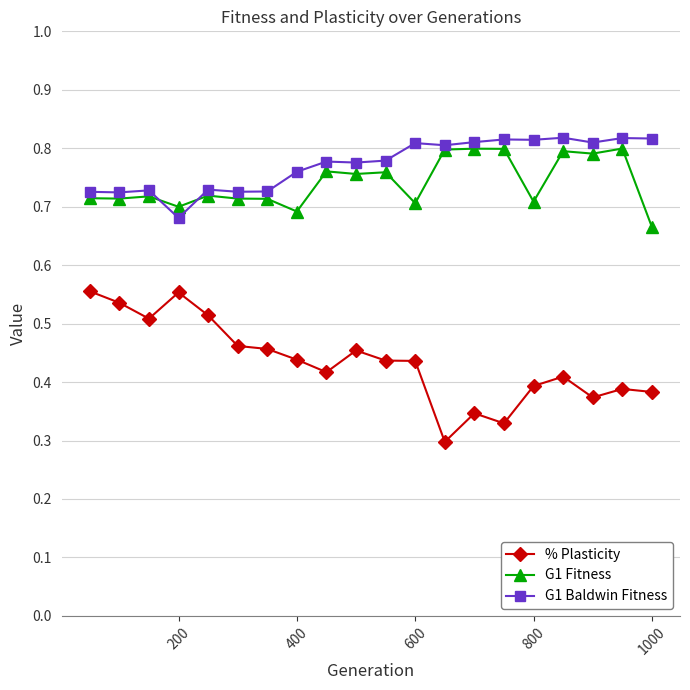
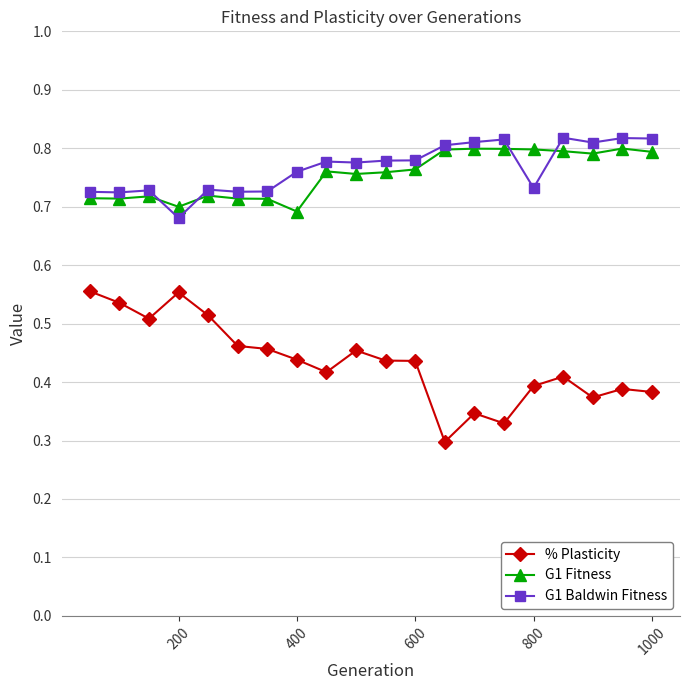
G1 Fitness, 600: 0.71 -> 0.76
G1 Baldwin Fitness, 600: 0.81 -> 0.78
G1 Fitness, 800: 0.71 -> 0.80
G1 Baldwin Fitness, 800: 0.81 -> 0.73
G1 Fitness, 1000: 0.67 -> 0.79
